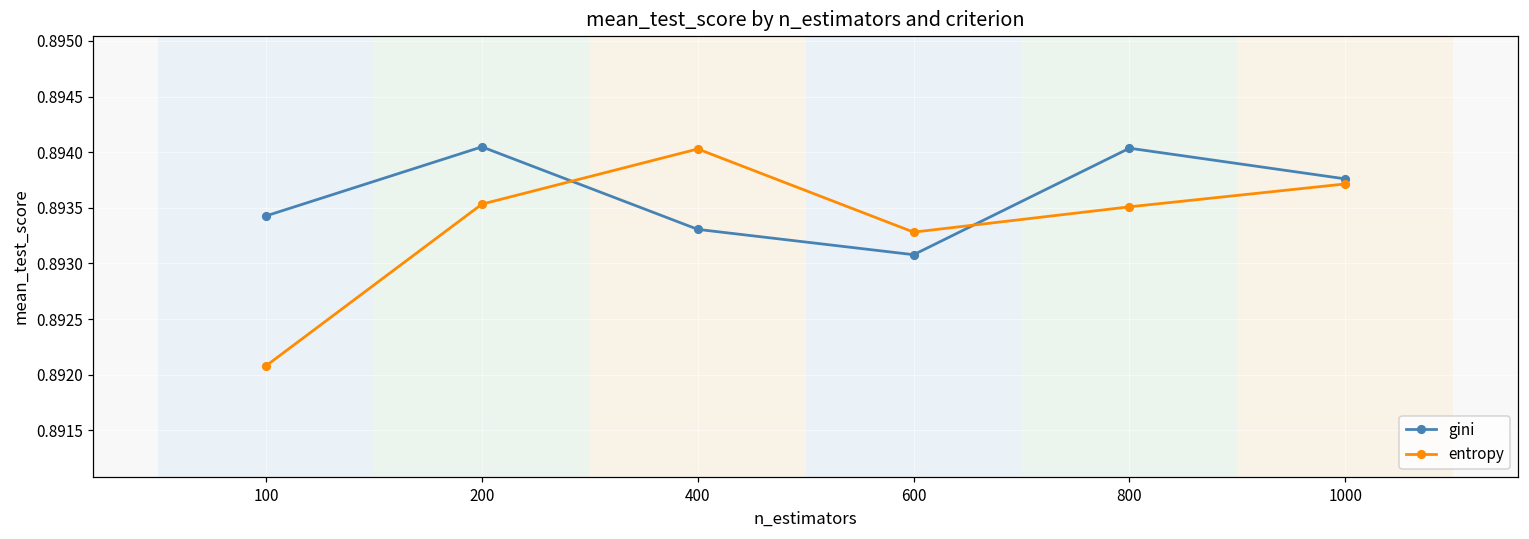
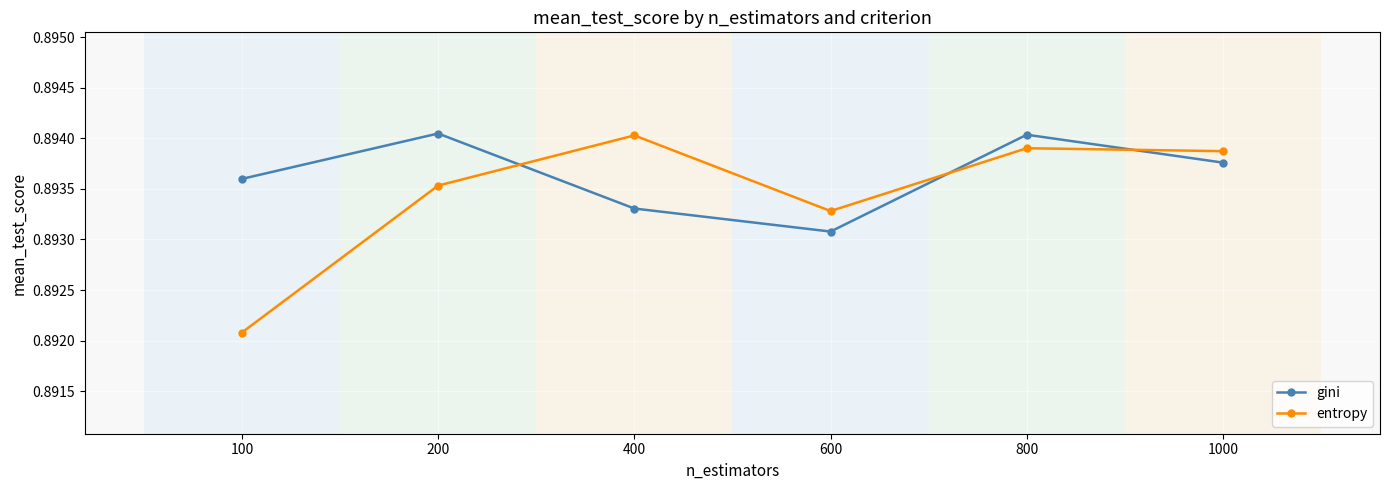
gini, 100: 0.89343 -> 0.89360
entropy, 800: 0.89351 -> 0.89390
entropy, 1000: 0.89371 -> 0.89387
